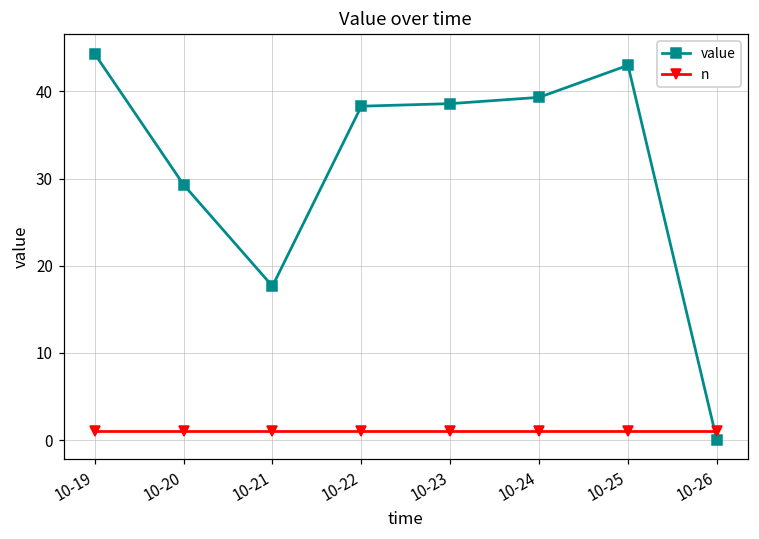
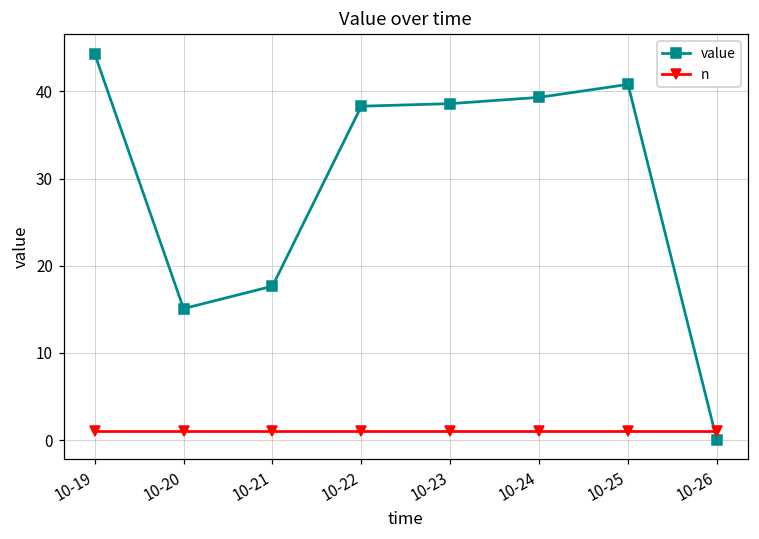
value, 10-20: 29 -> 15
value, 10-25: 43 -> 41
